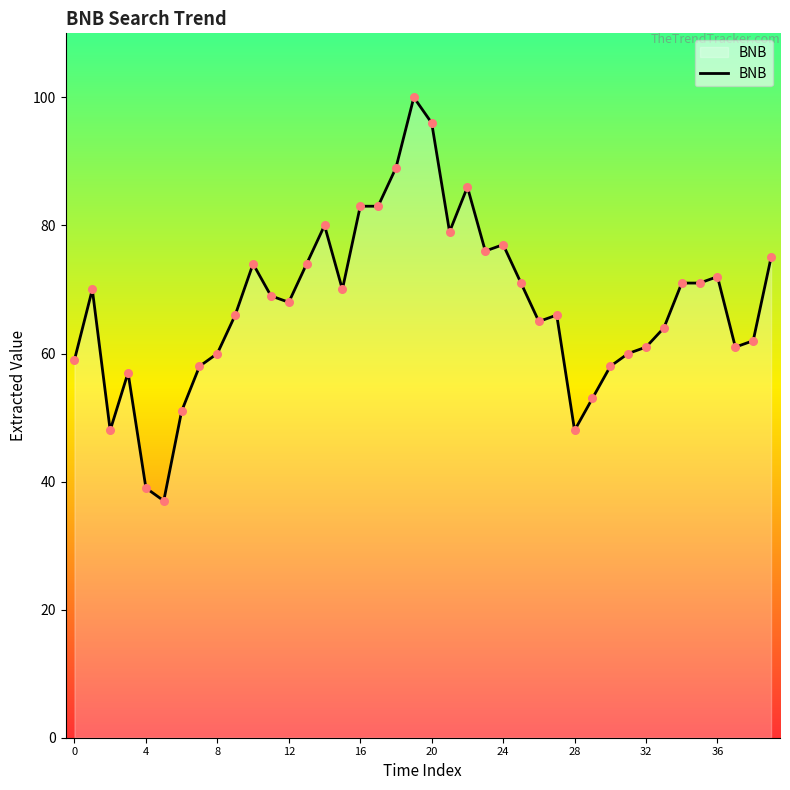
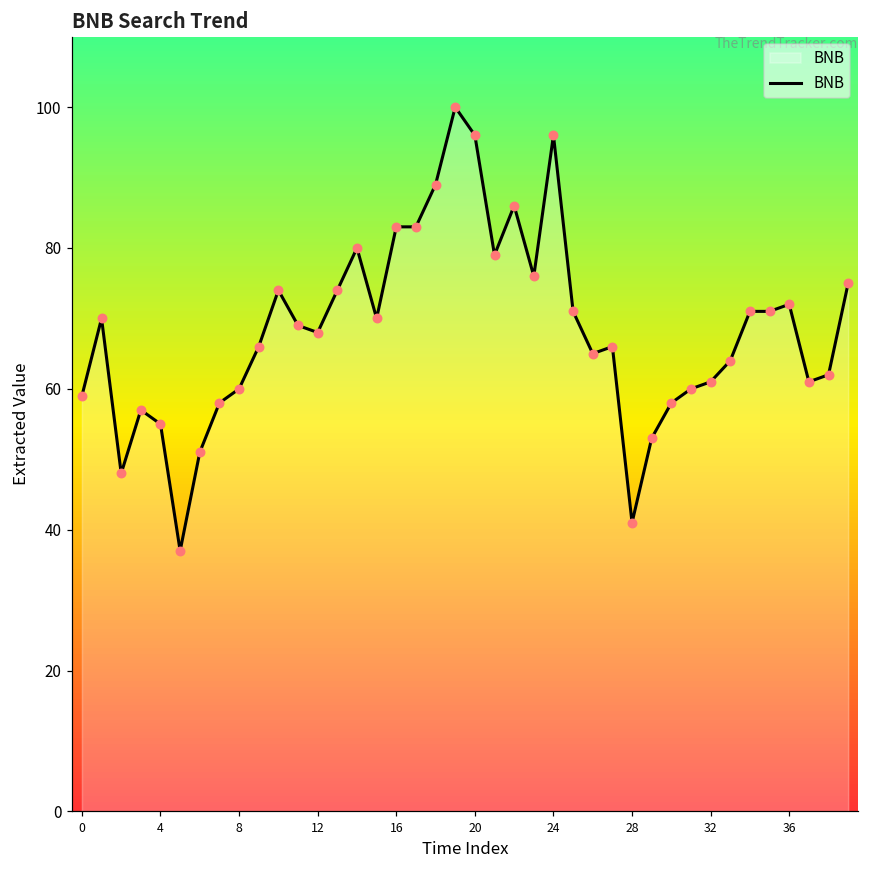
4: 39 -> 55
24: 77 -> 96
28: 48 -> 41
